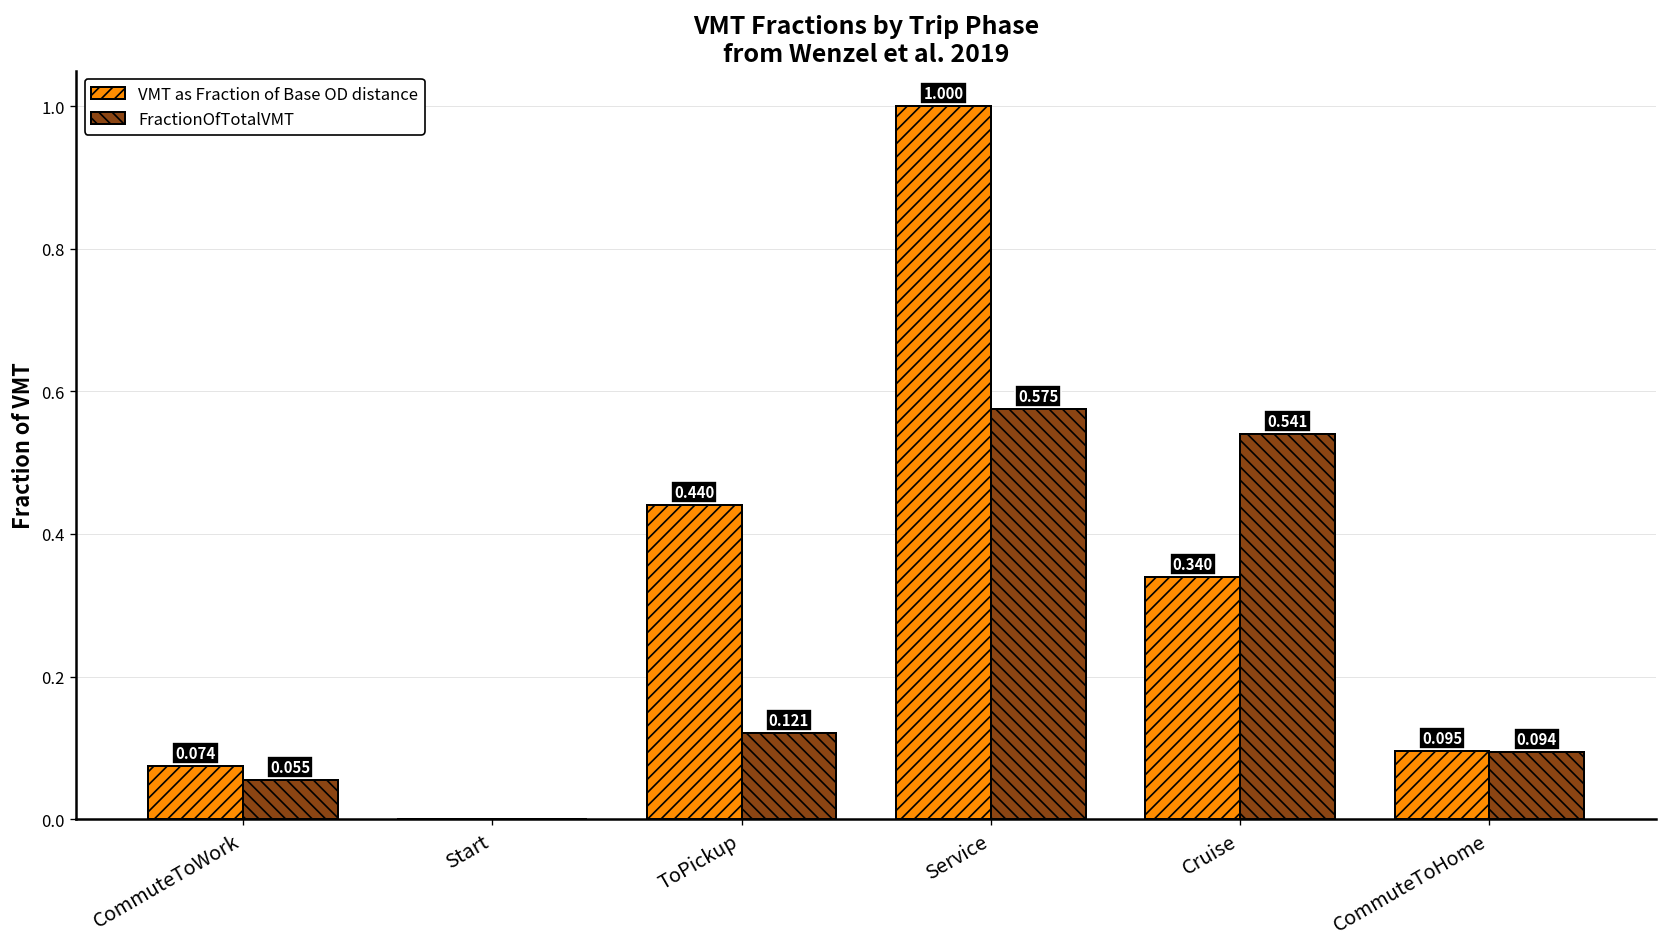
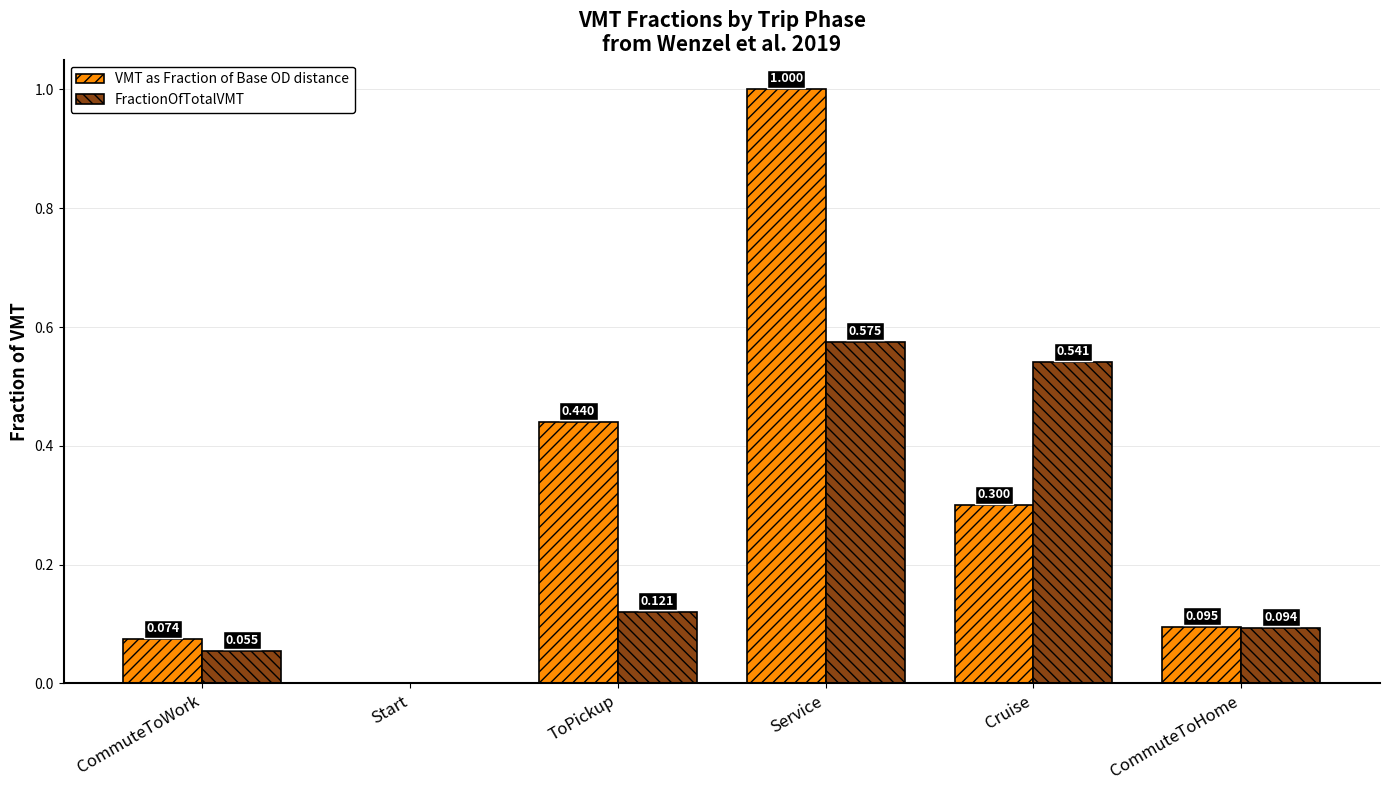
VMT as Fraction of Base OD distance, Cruise: 0.340 -> 0.300
